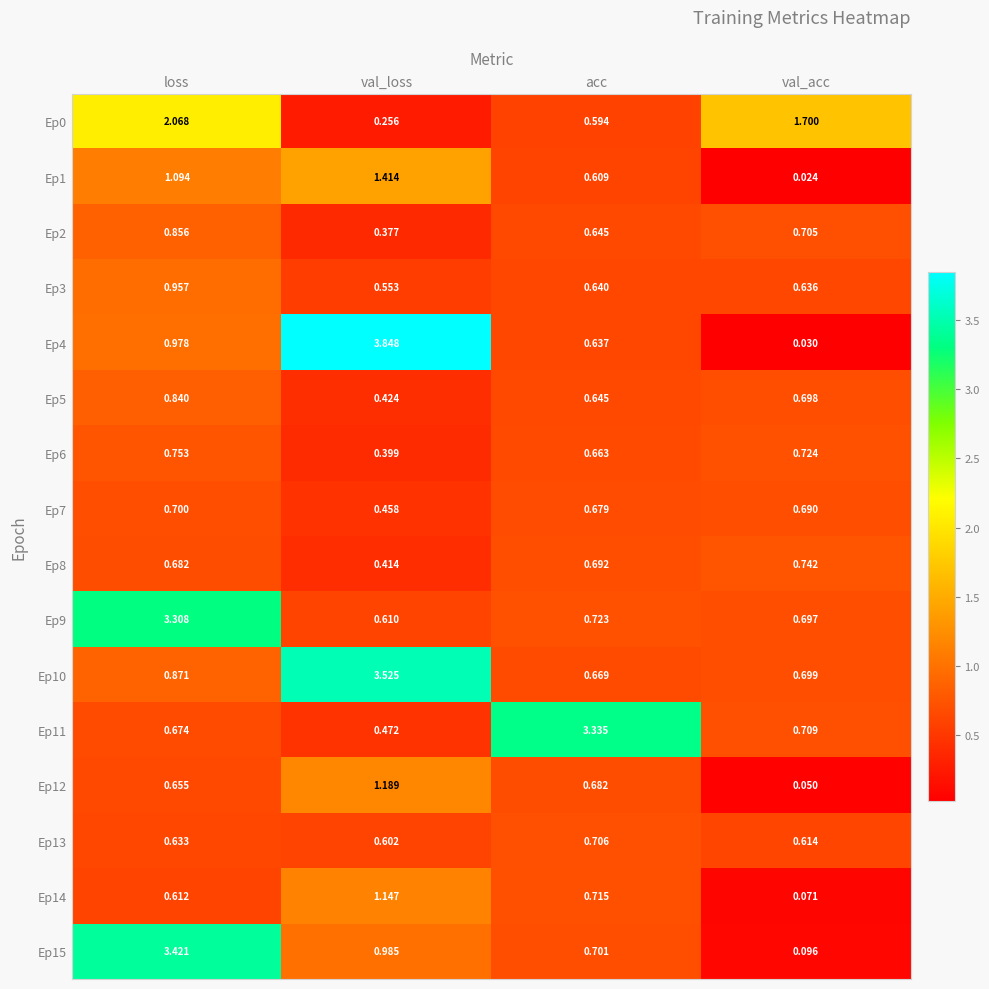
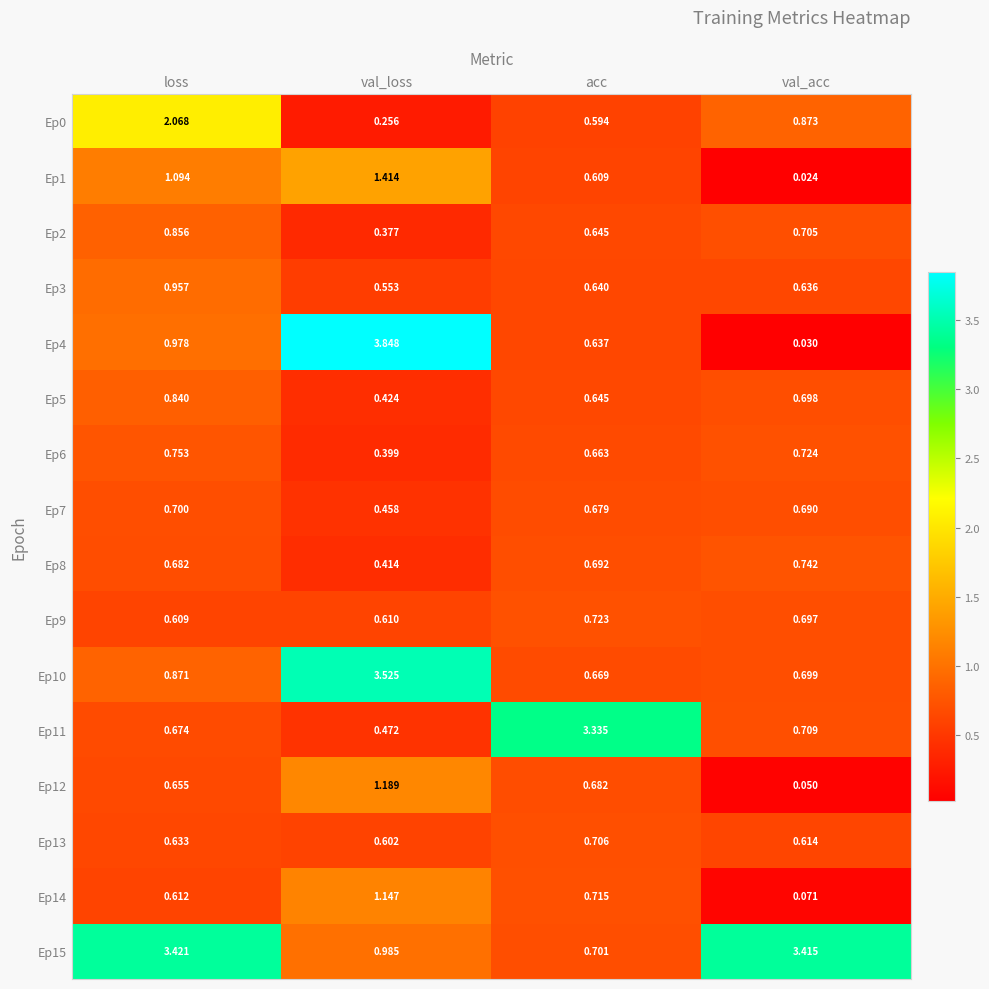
Ep0, val_acc: 1.700 -> 0.873
Ep9, loss: 3.308 -> 0.609
Ep15, val_acc: 0.096 -> 3.415
